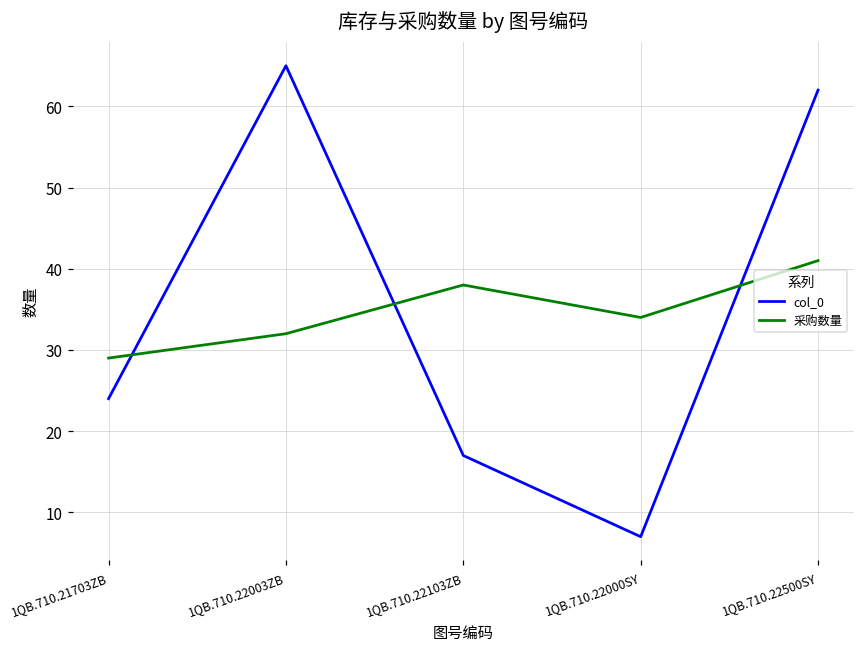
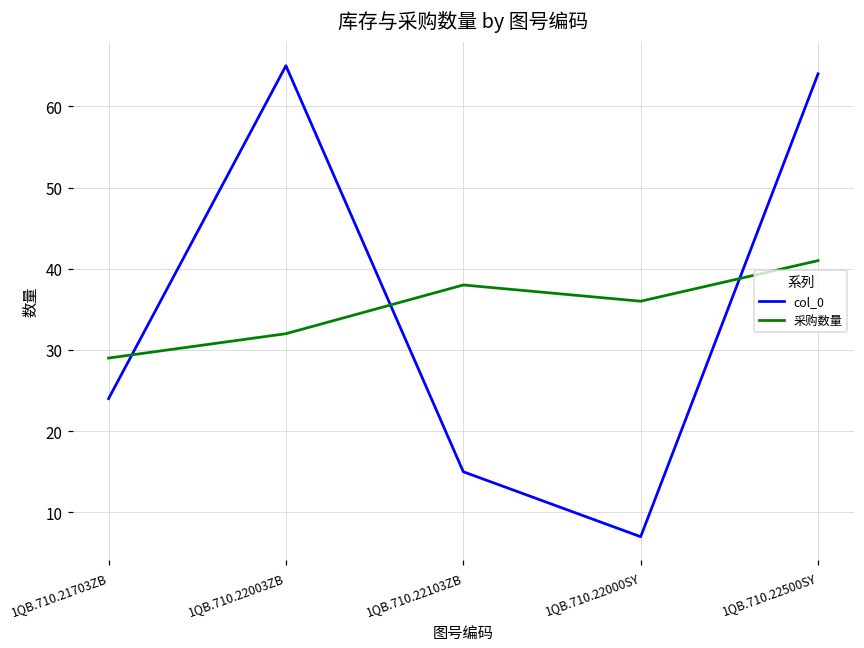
col_0, 1QB.710.22103ZB: 17 -> 15
采购数量, 1QB.710.22000SY: 34 -> 36
col_0, 1QB.710.22500SY: 62 -> 64
